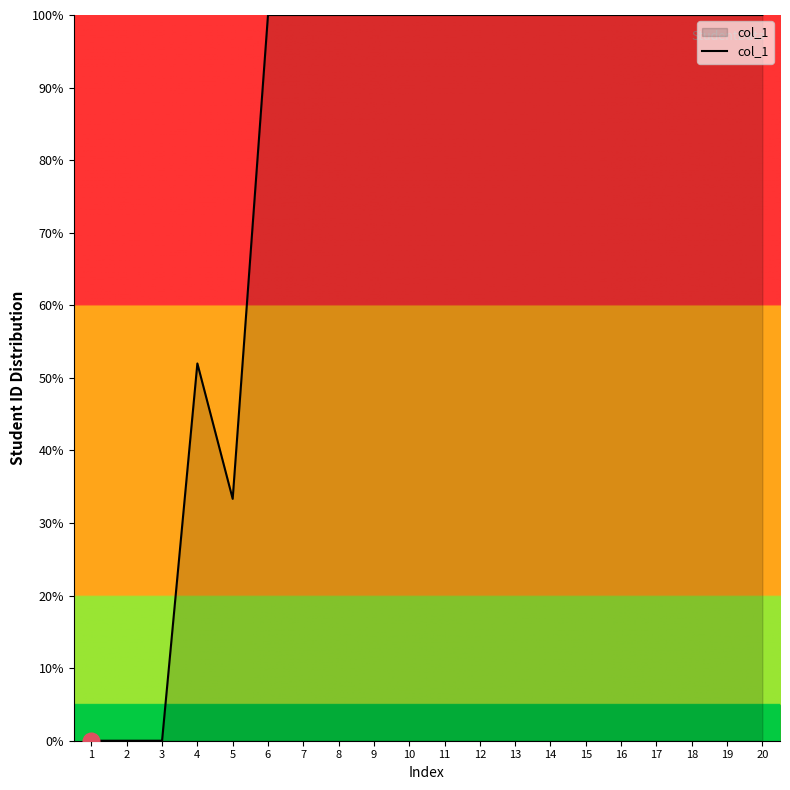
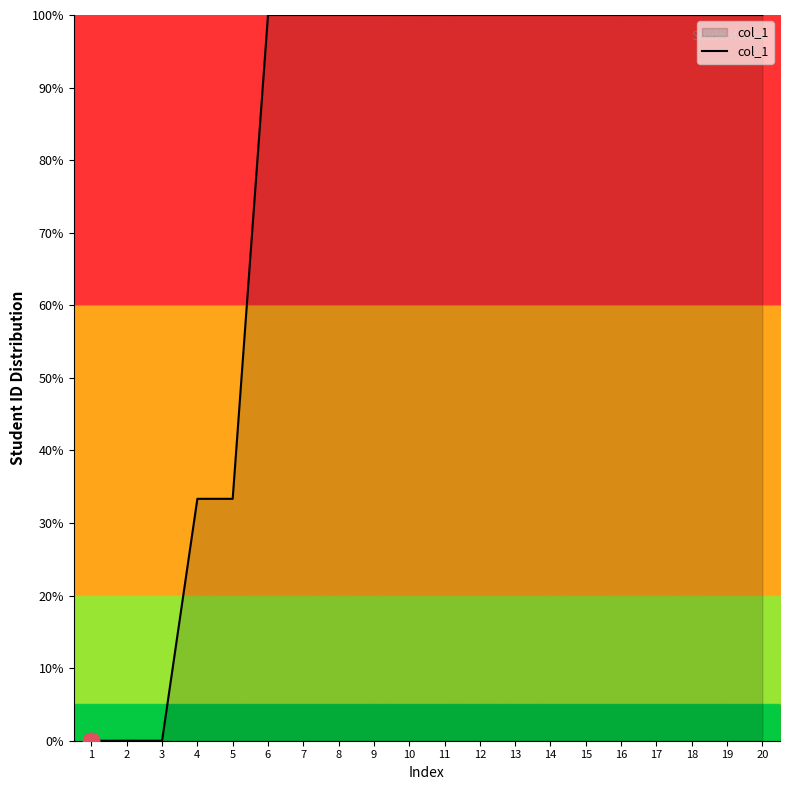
col_1, 4: 52% -> 33%
